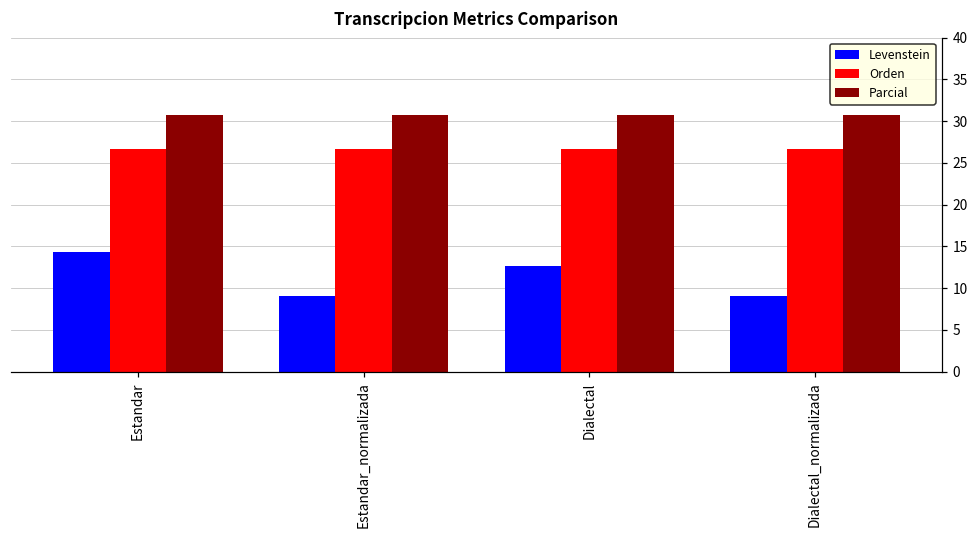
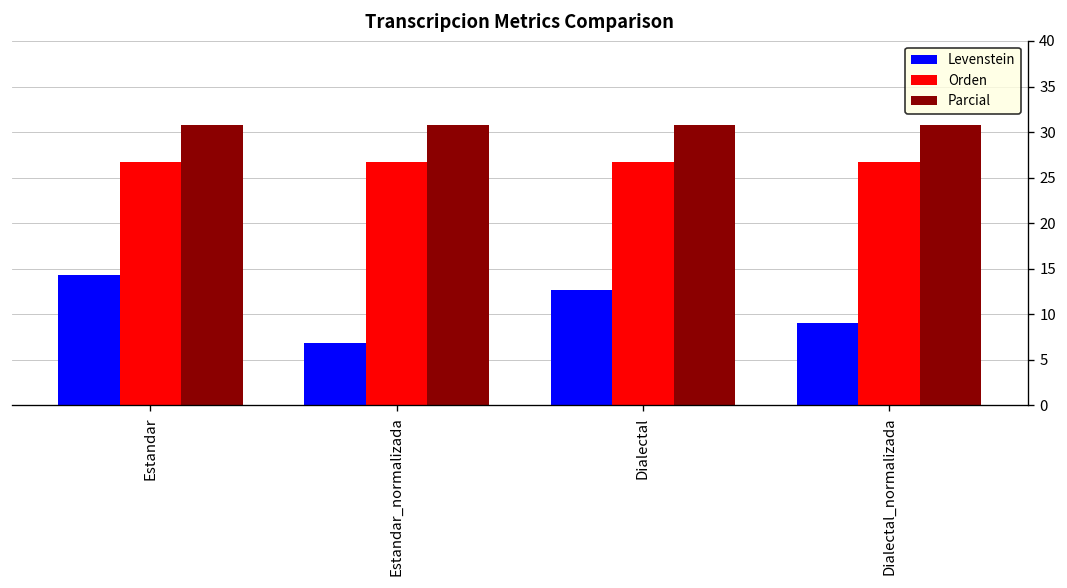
Levenstein, Estandar_normalizada: 9 -> 7
